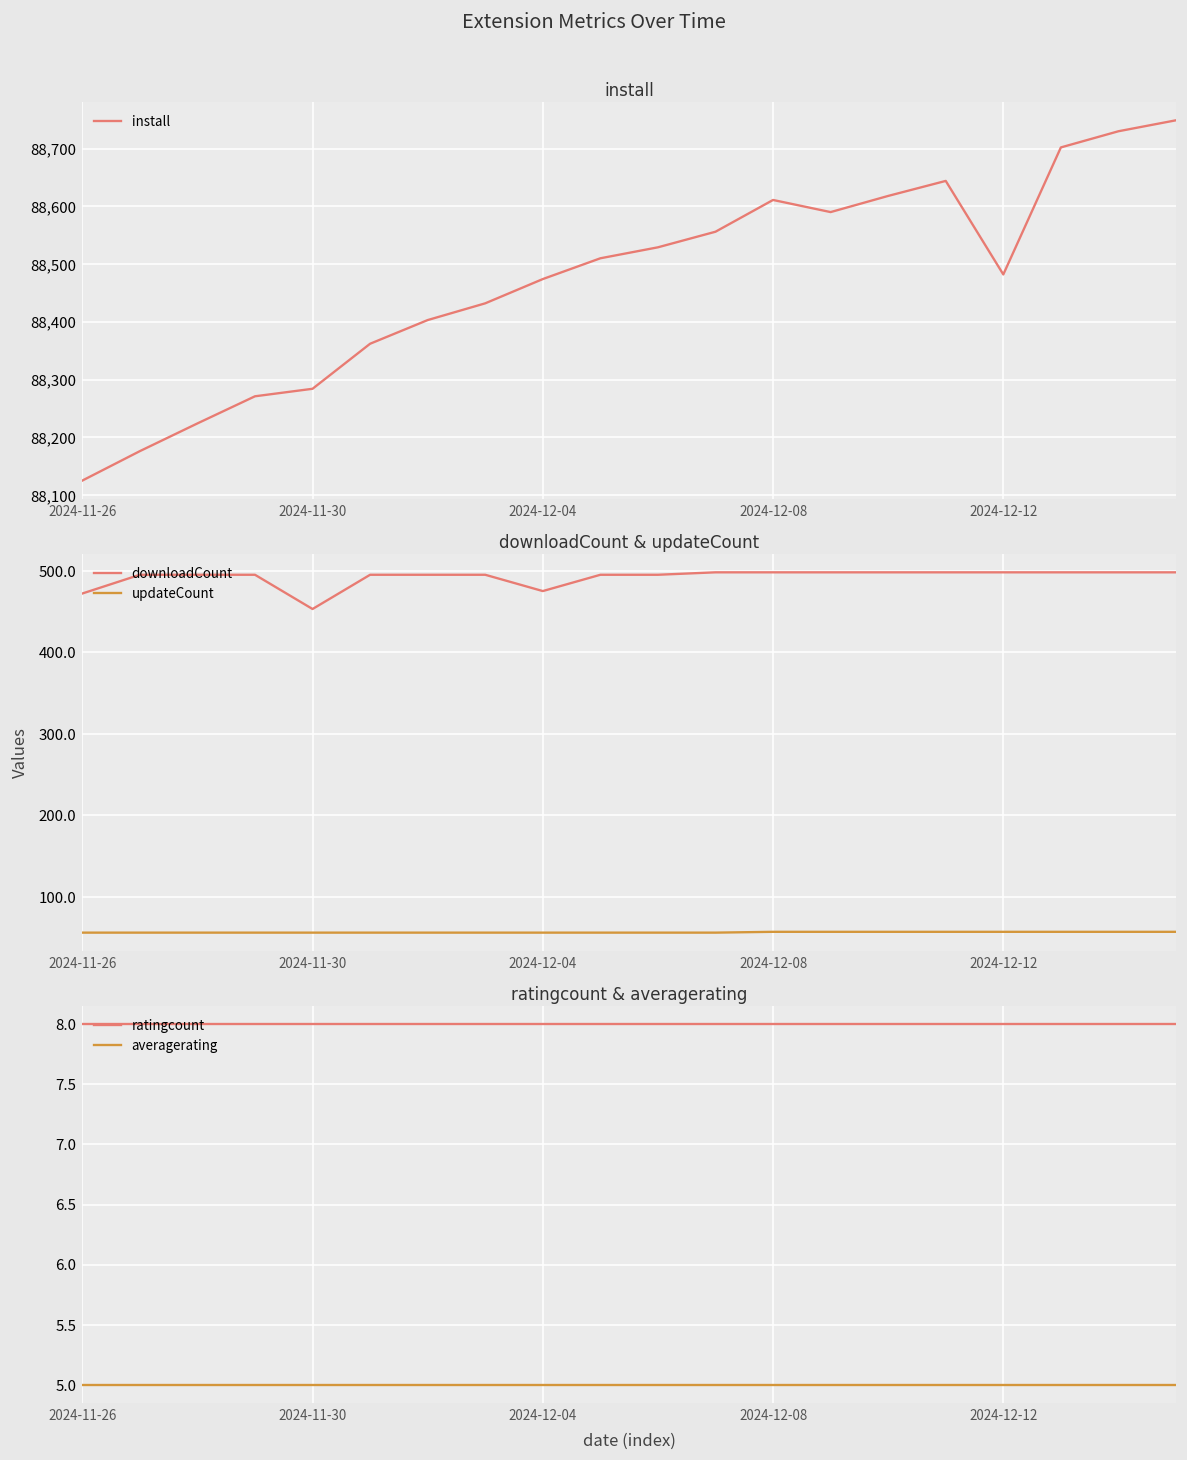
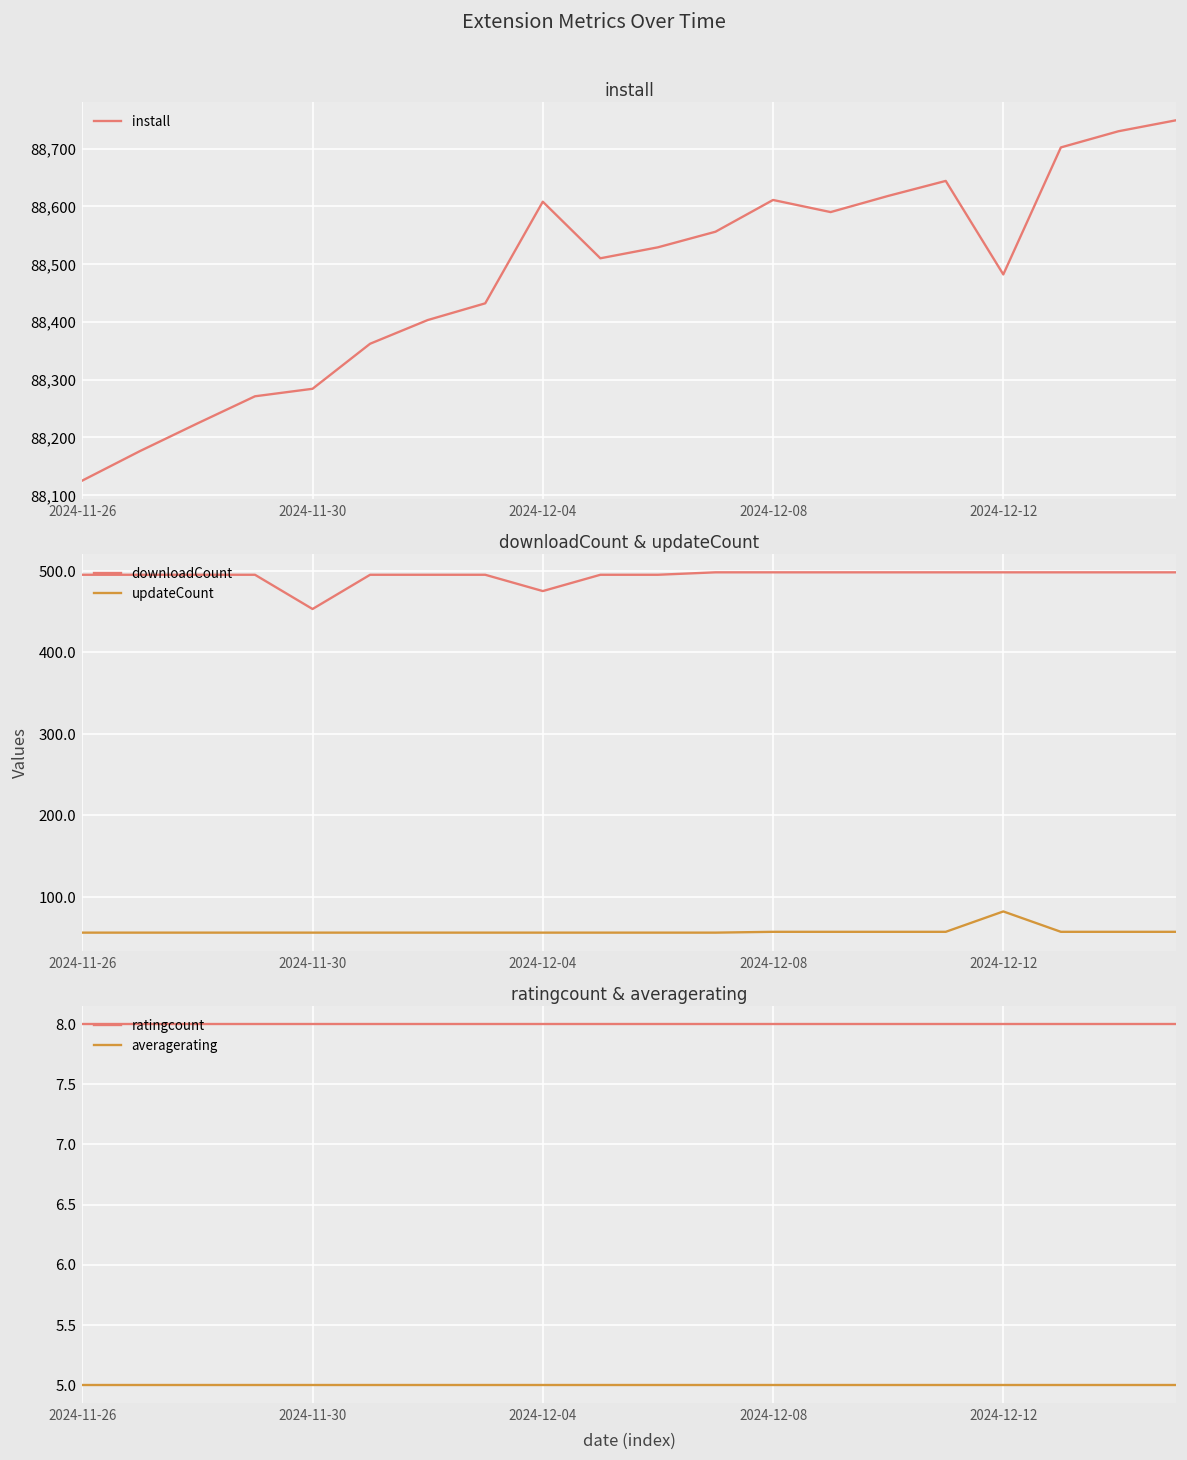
install, 2024-12-04: 88,470 -> 88,610
downloadCount & updateCount, downloadCount, 2024-11-26: 470 -> 500
downloadCount & updateCount, updateCount, 2024-12-12: 60 -> 80
